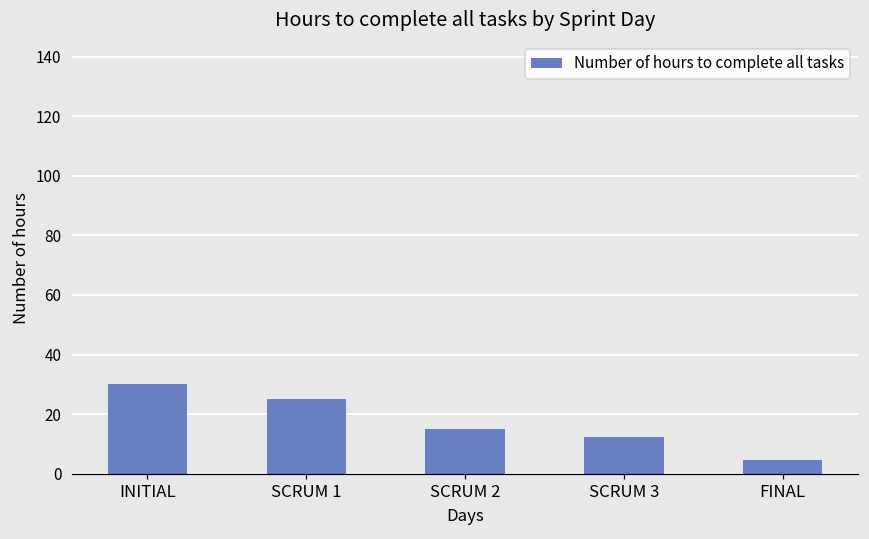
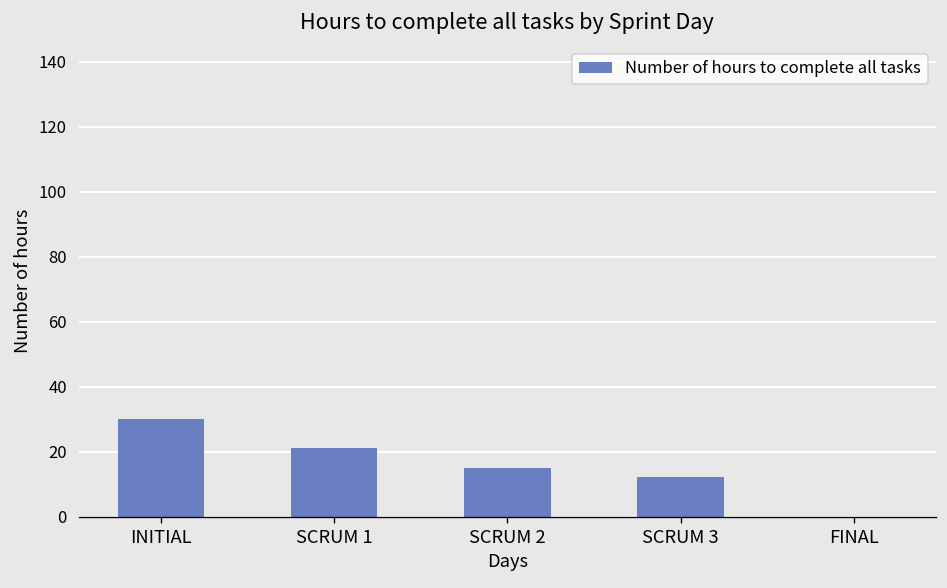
SCRUM 1: 25 -> 21
FINAL: 5 -> 0
